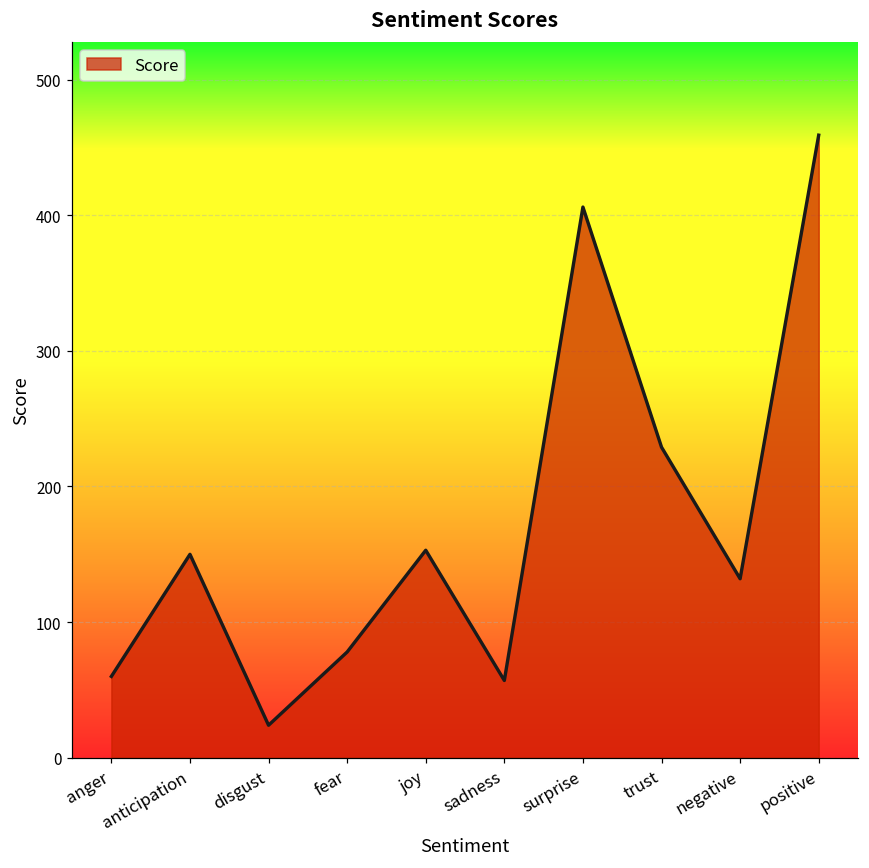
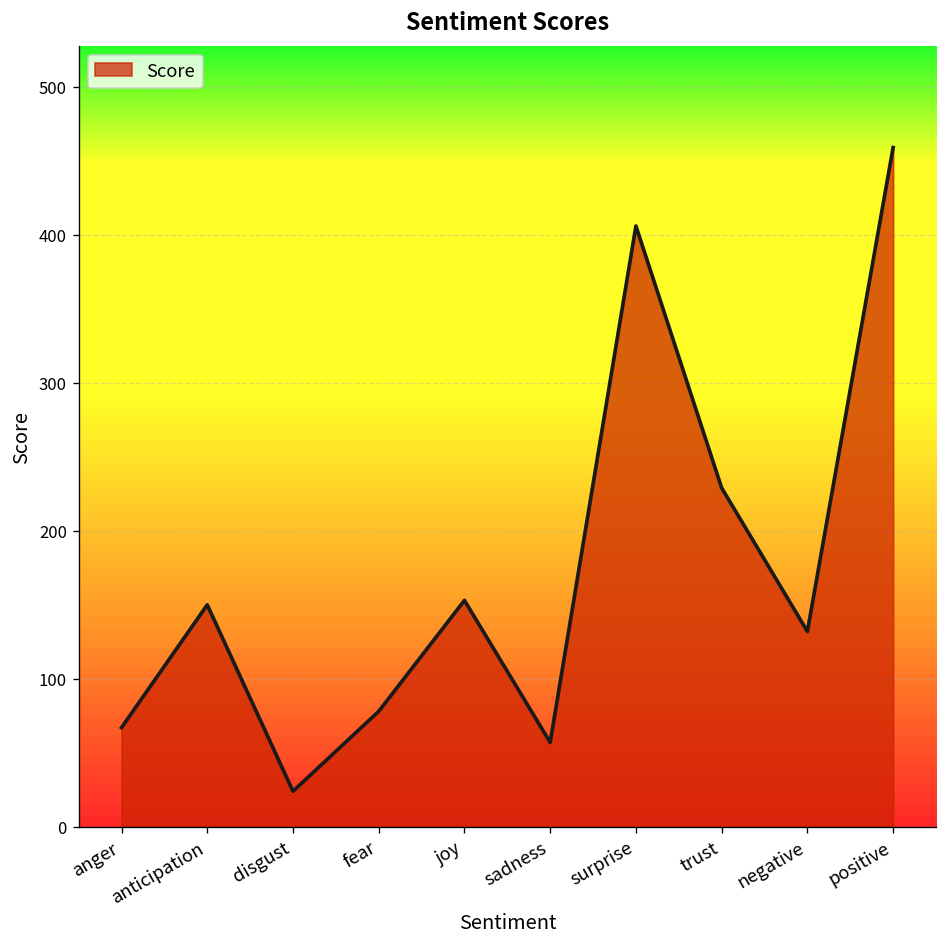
anger: 60 -> 67
